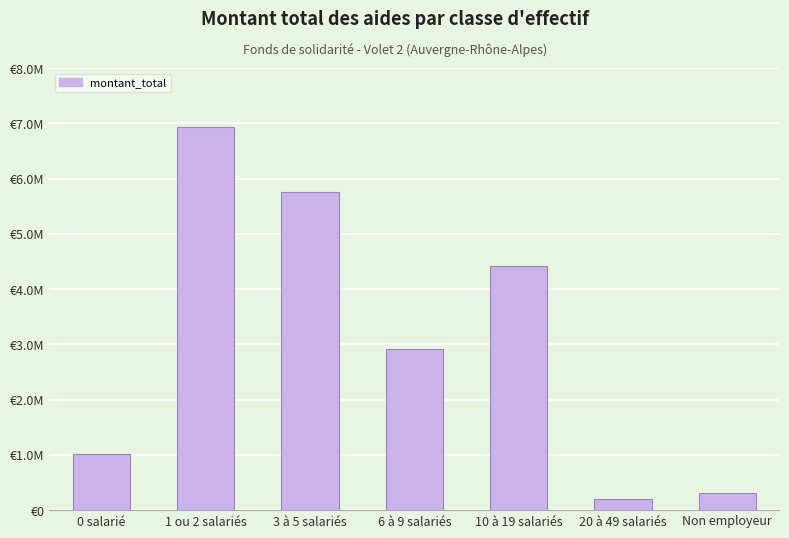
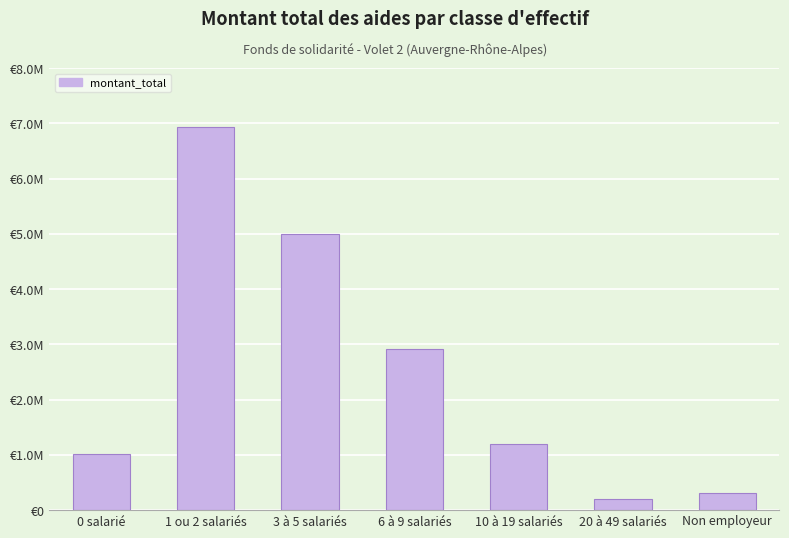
3 à 5 salariés: €5800000 -> €5000000
10 à 19 salariés: €4400000 -> €1200000
